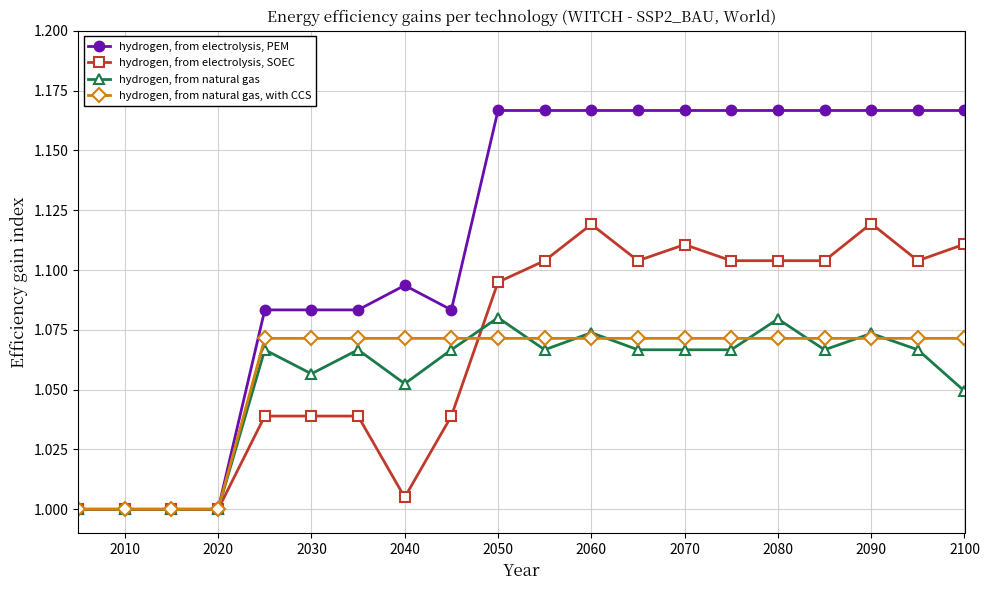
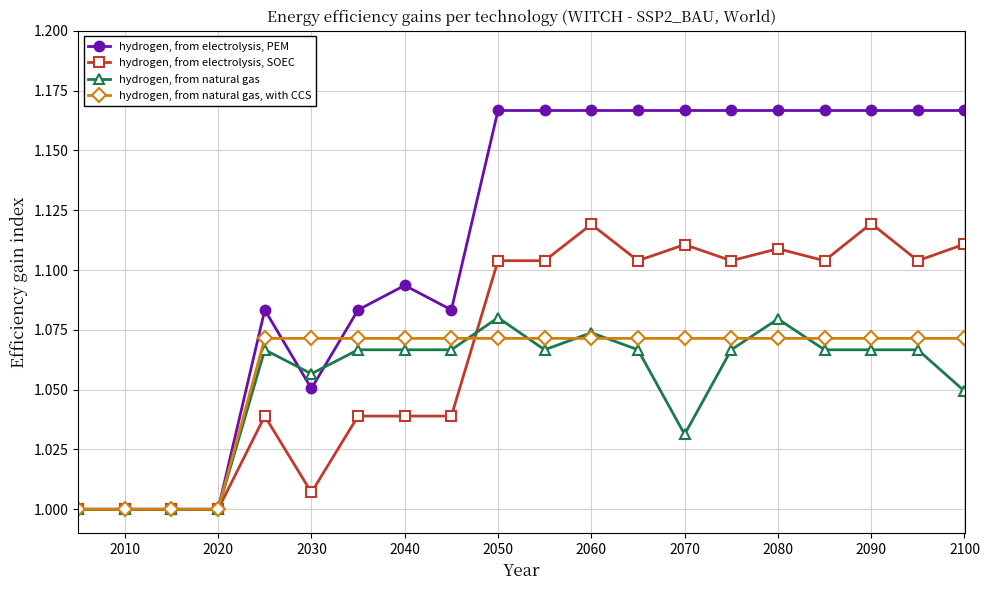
hydrogen, from electrolysis, PEM, 2030: 1.083 -> 1.050
hydrogen, from electrolysis, SOEC, 2030: 1.039 -> 1.007
hydrogen, from electrolysis, SOEC, 2040: 1.005 -> 1.039
hydrogen, from natural gas, 2040: 1.052 -> 1.067
hydrogen, from electrolysis, SOEC, 2050: 1.095 -> 1.104
hydrogen, from natural gas, 2070: 1.067 -> 1.031
hydrogen, from electrolysis, SOEC, 2080: 1.104 -> 1.109
hydrogen, from natural gas, 2090: 1.073 -> 1.067
